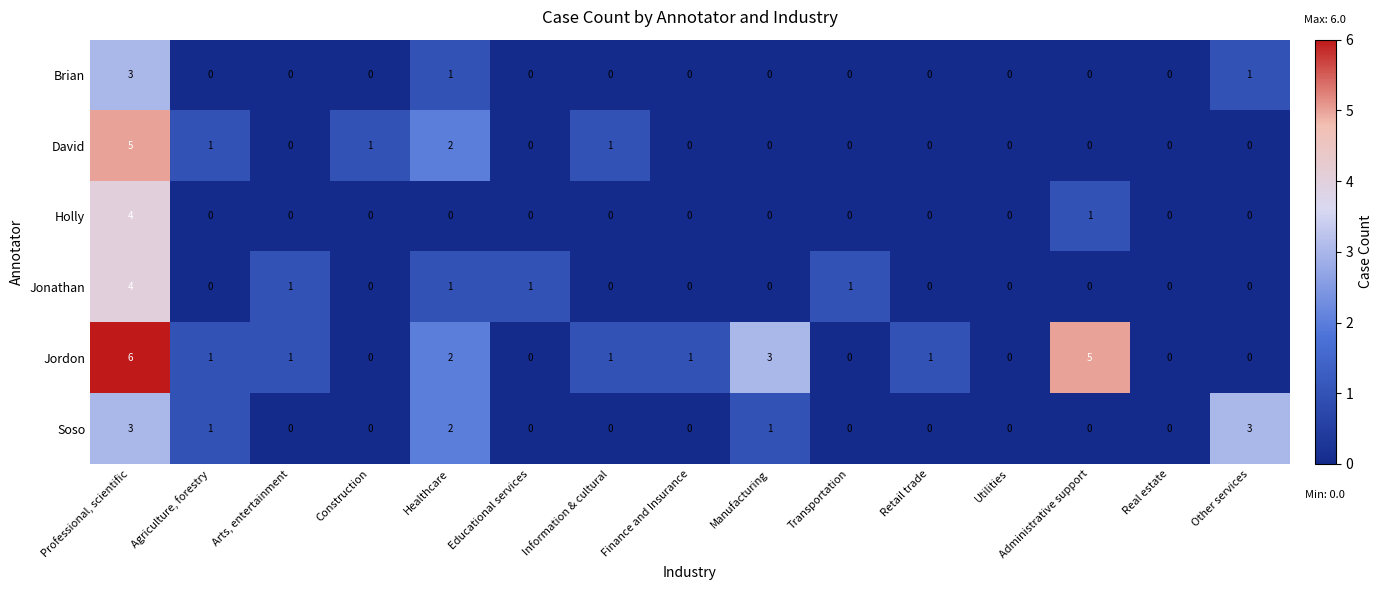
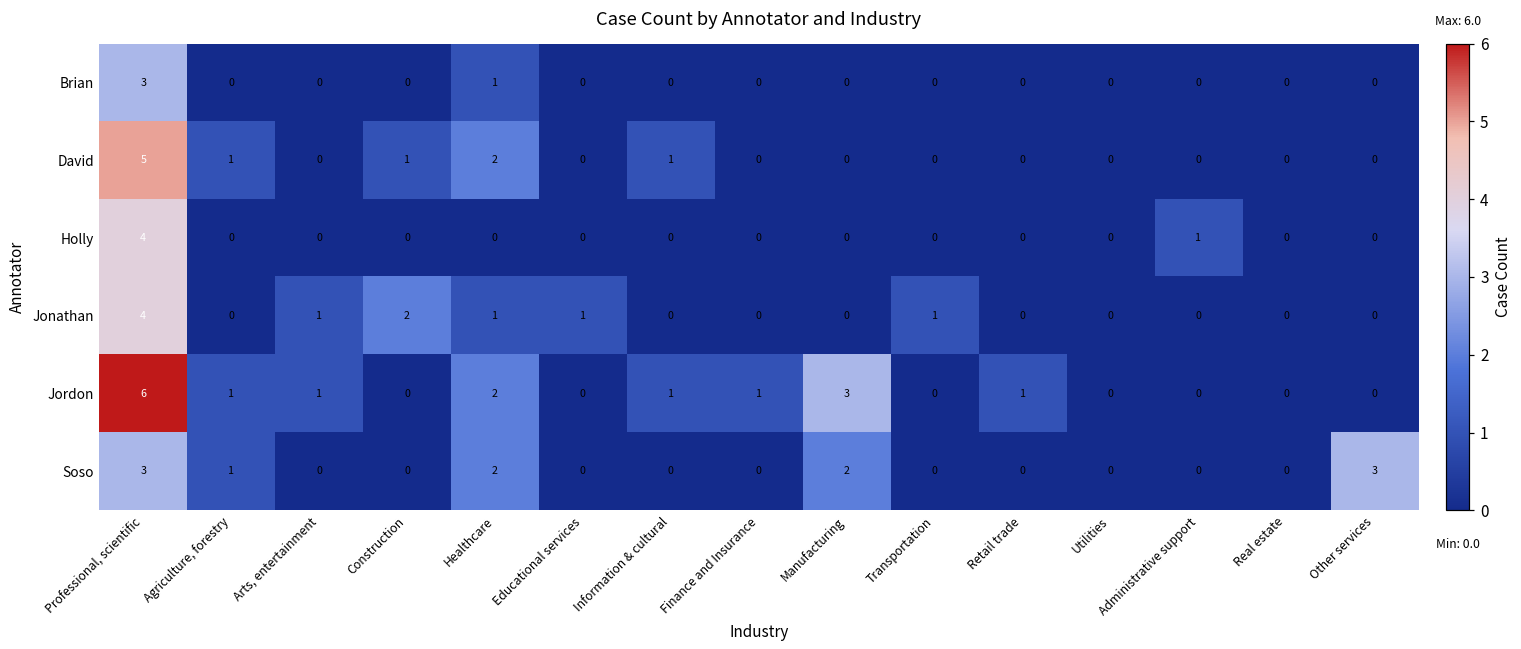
Brian, Other services: 1 -> 0
Jonathan, Construction: 0 -> 2
Jordon, Administrative support: 5 -> 0
Soso, Manufacturing: 1 -> 2
